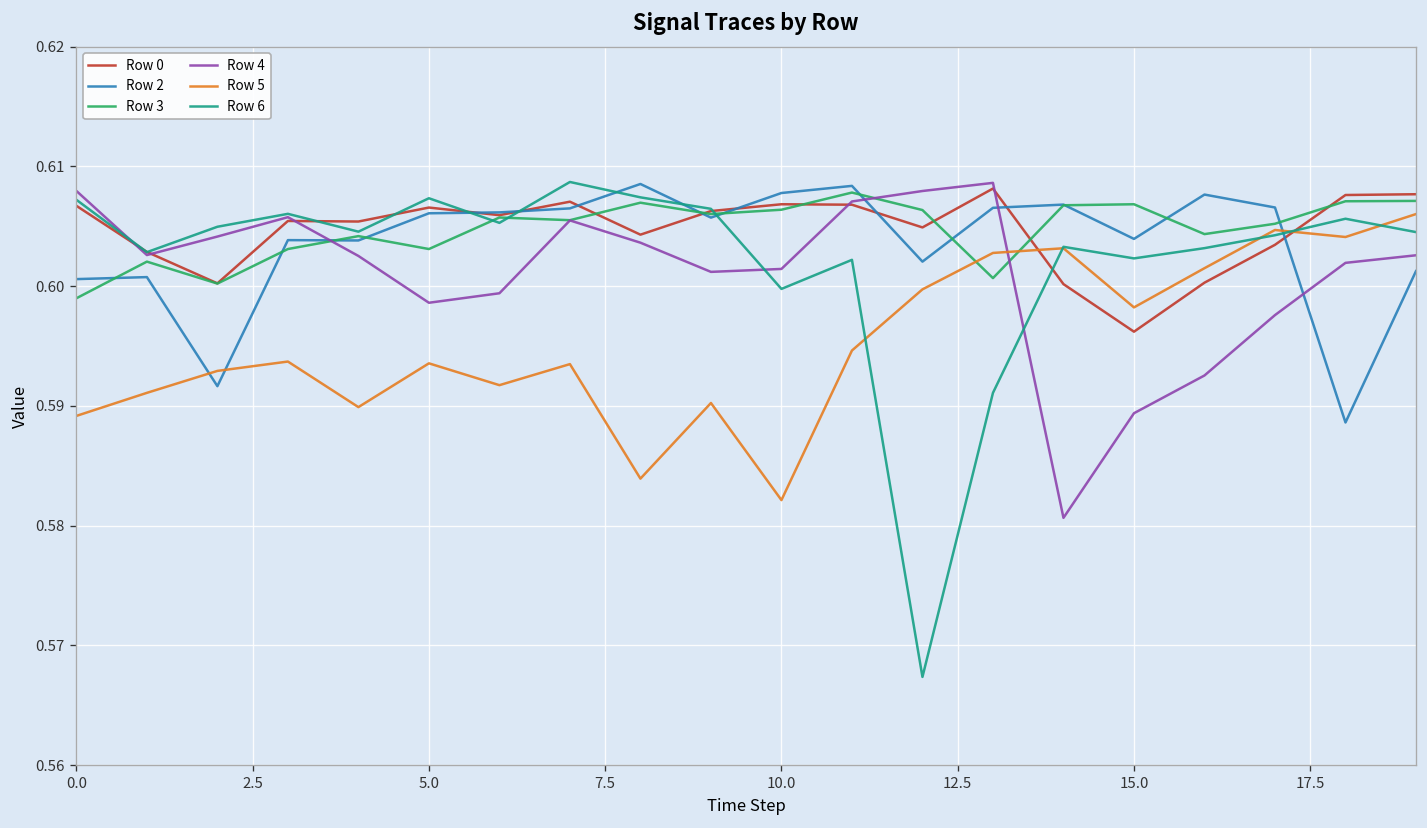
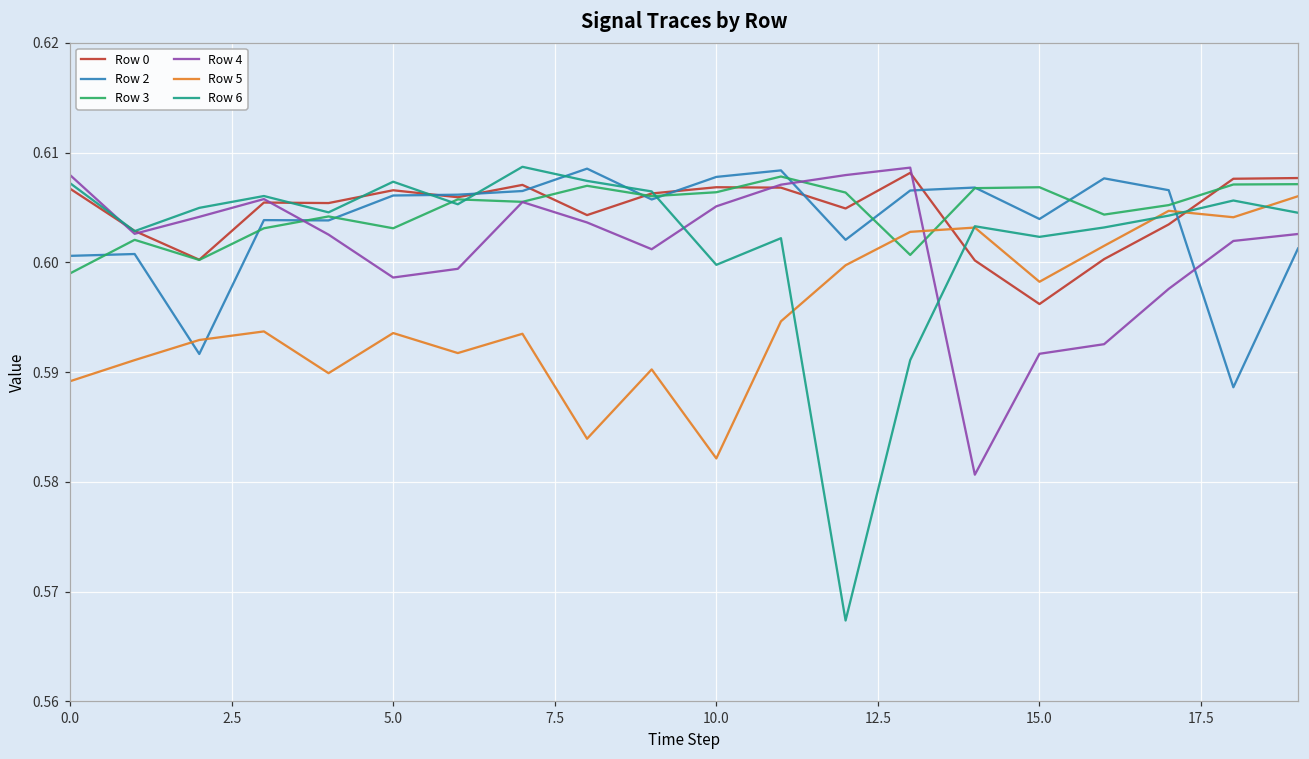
Row 4, 10.0: 0.601 -> 0.605
Row 4, 15.0: 0.589 -> 0.592
